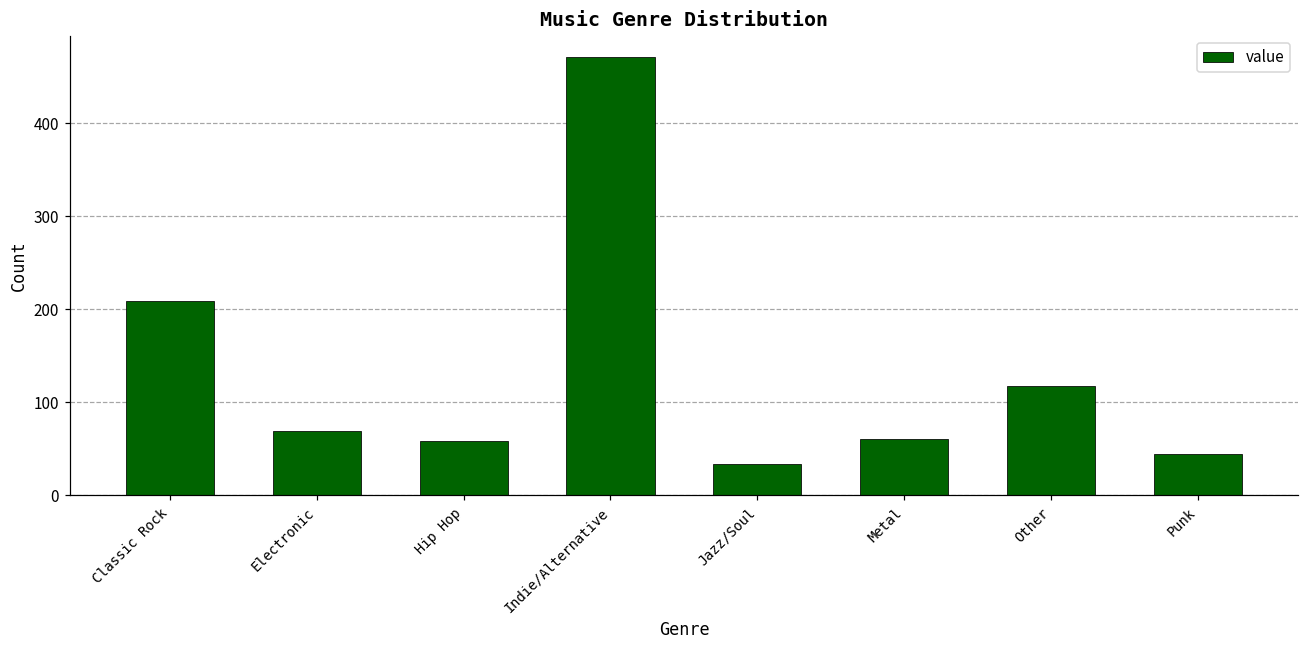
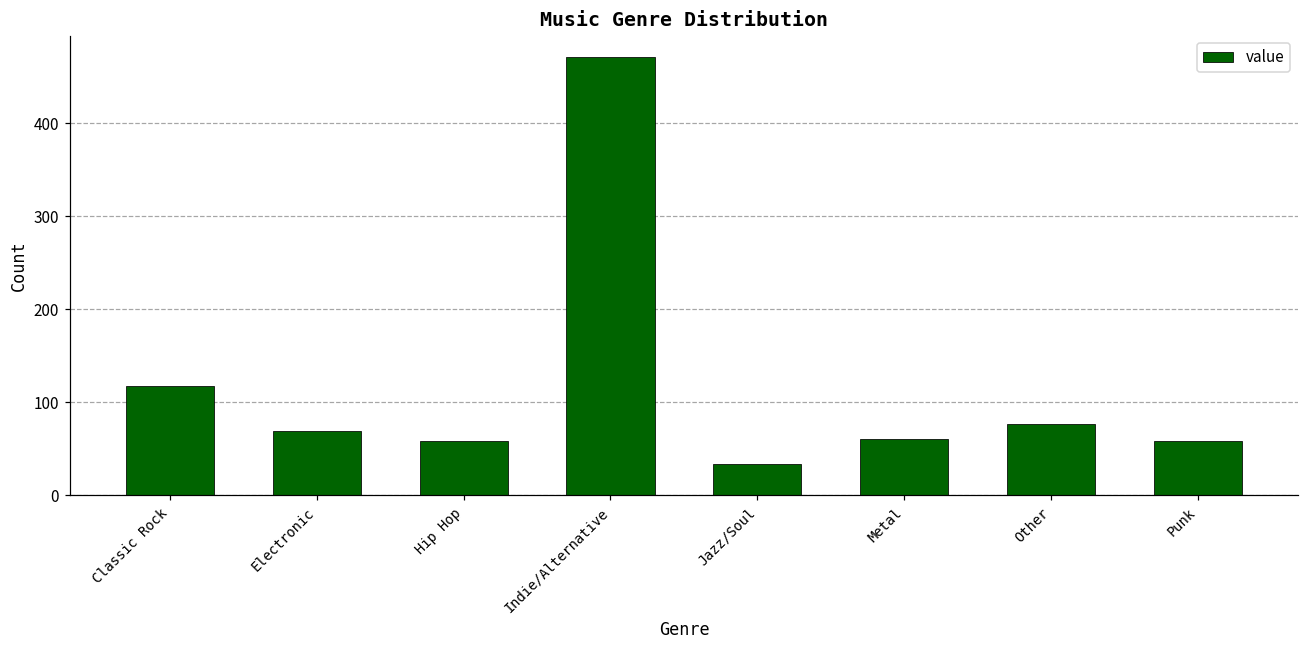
Classic Rock: 210 -> 120
Other: 120 -> 80
Punk: 40 -> 60
